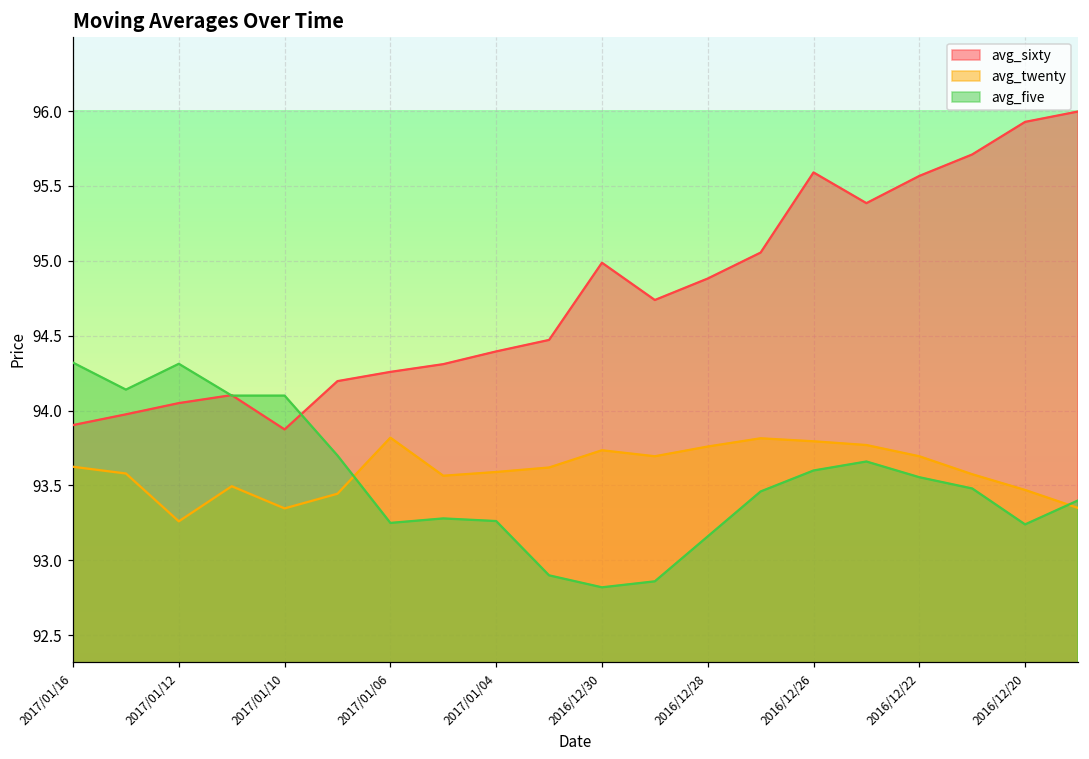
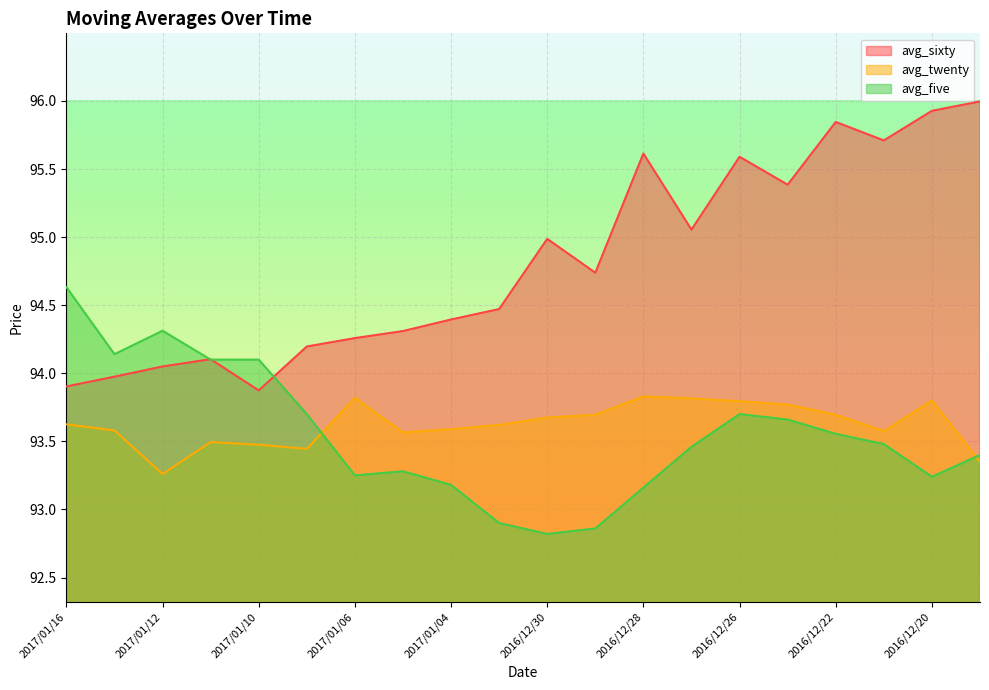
avg_five, 2017/01/16: 94.32 -> 94.63
avg_twenty, 2017/01/10: 93.35 -> 93.48
avg_five, 2017/01/04: 93.26 -> 93.18
avg_twenty, 2016/12/30: 93.74 -> 93.68
avg_sixty, 2016/12/28: 94.88 -> 95.61
avg_twenty, 2016/12/28: 93.76 -> 93.83
avg_five, 2016/12/26: 93.6 -> 93.7
avg_sixty, 2016/12/22: 95.57 -> 95.85
avg_twenty, 2016/12/20: 93.47 -> 93.80
